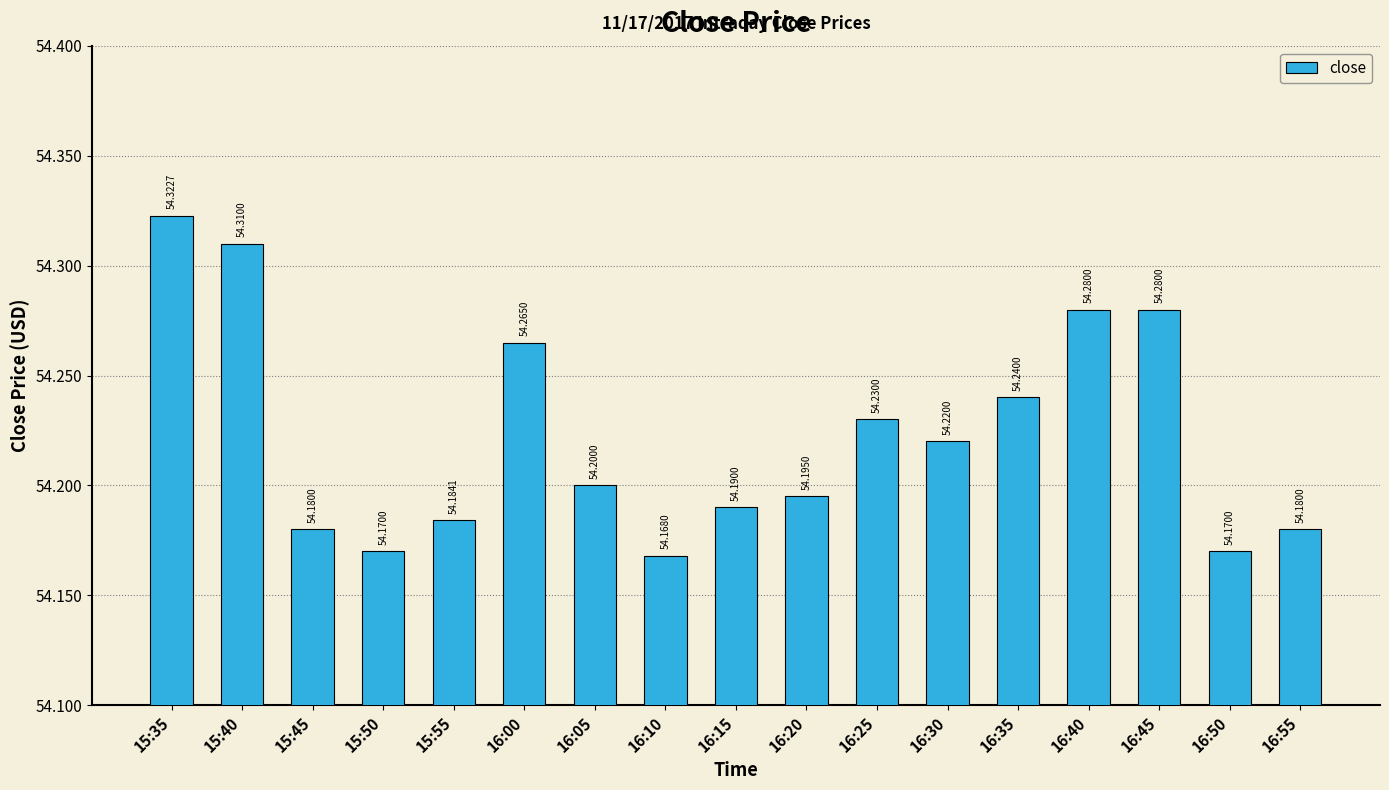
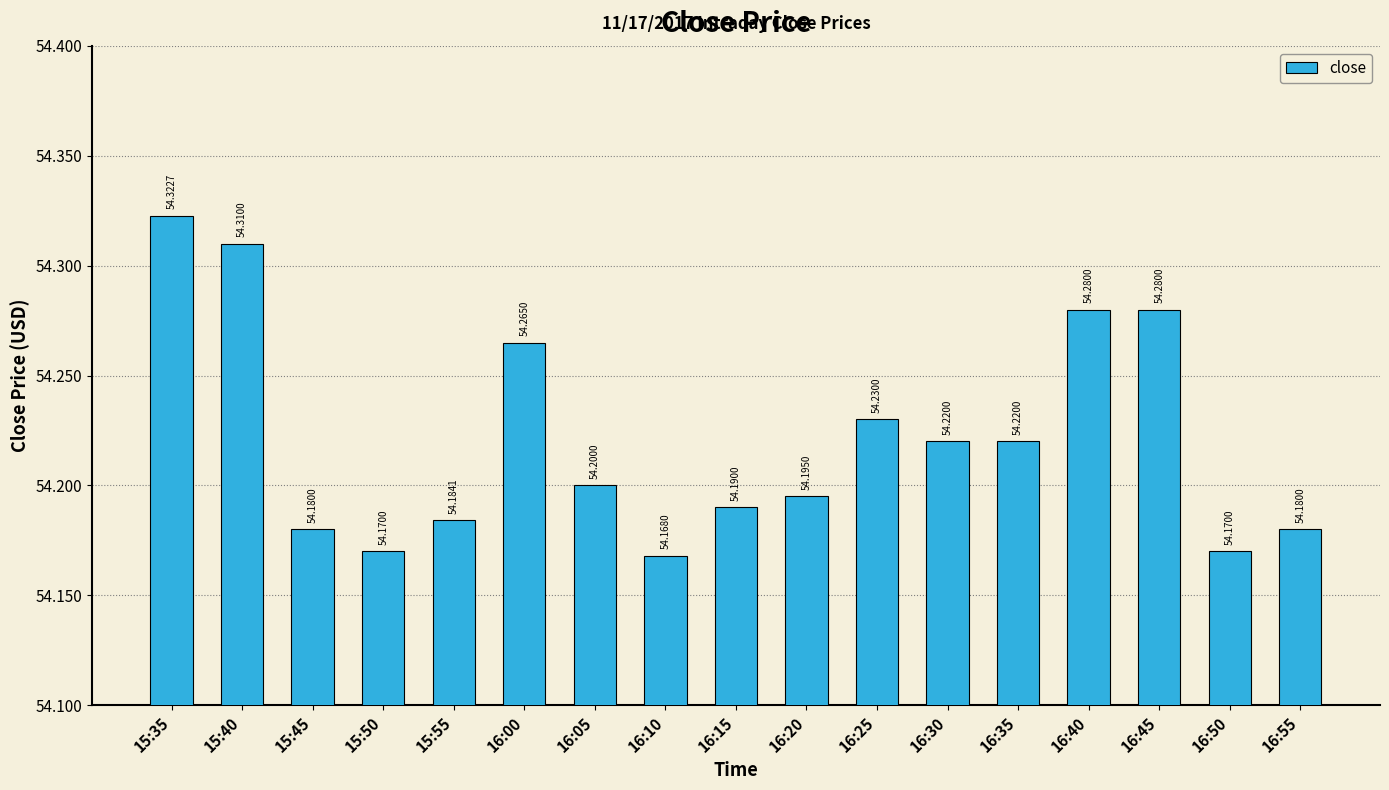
16:35: 54.2400 -> 54.2200
